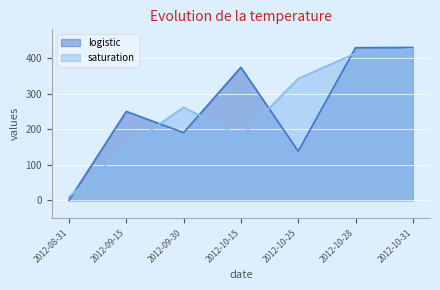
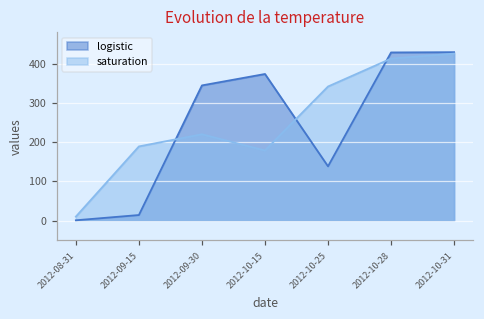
logistic, 2012-09-15: 250 -> 10
saturation, 2012-09-15: 150 -> 190
logistic, 2012-09-30: 190 -> 340
saturation, 2012-09-30: 260 -> 220
